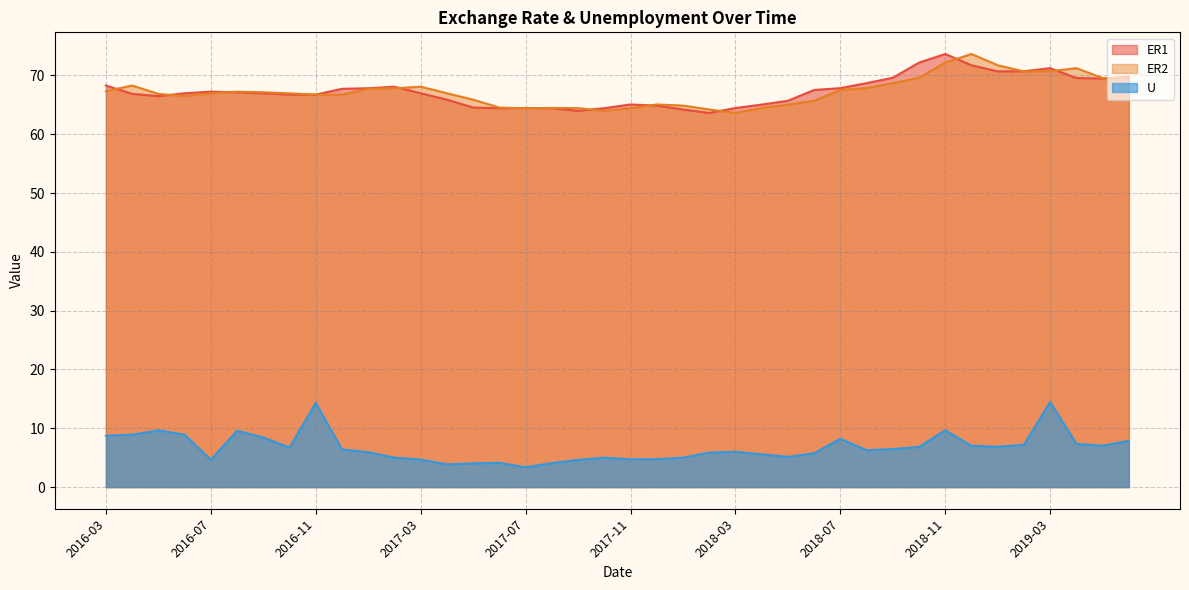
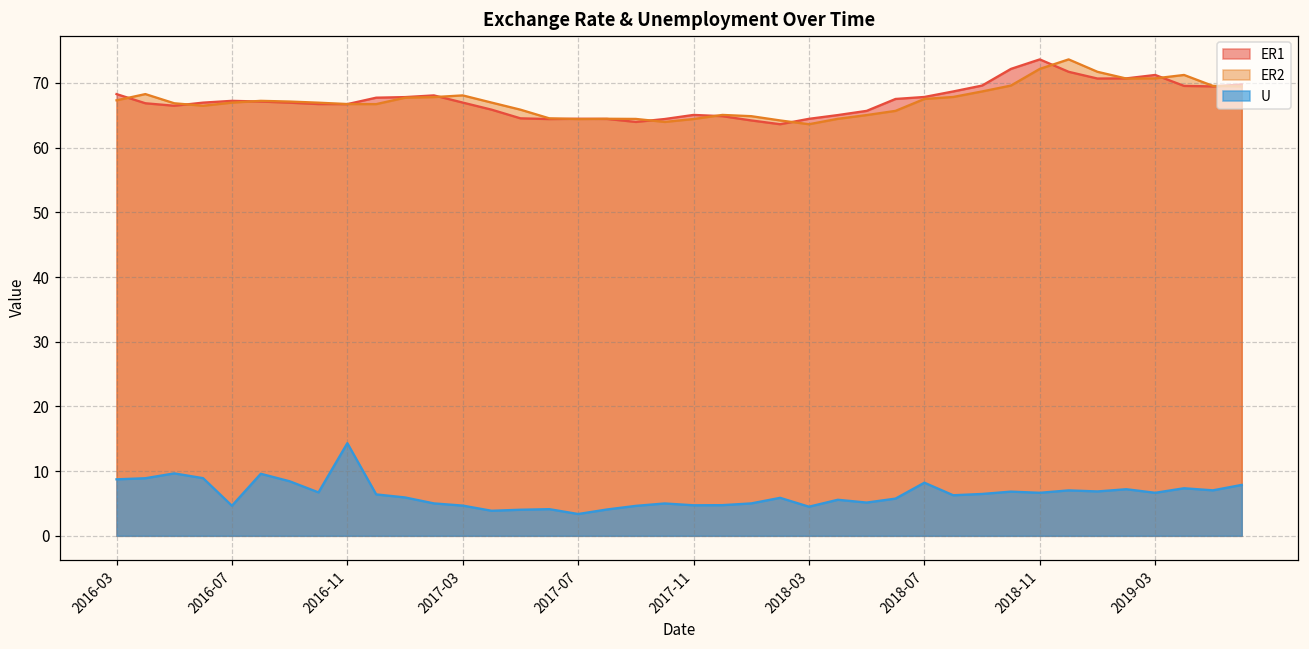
U, 2018-03: 6 -> 5
U, 2018-11: 10 -> 7
U, 2019-03: 14 -> 7
